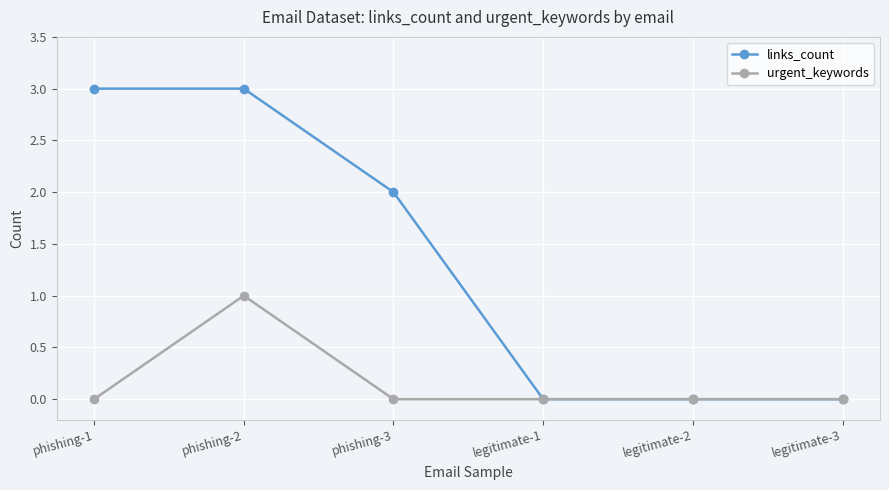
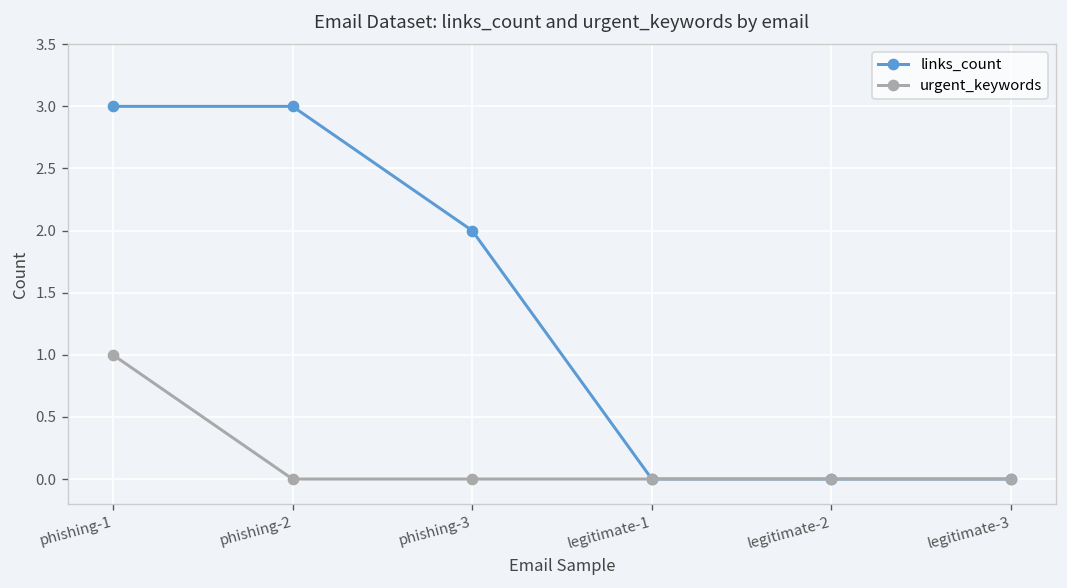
urgent_keywords, phishing-1: 0 -> 1
urgent_keywords, phishing-2: 1 -> 0
